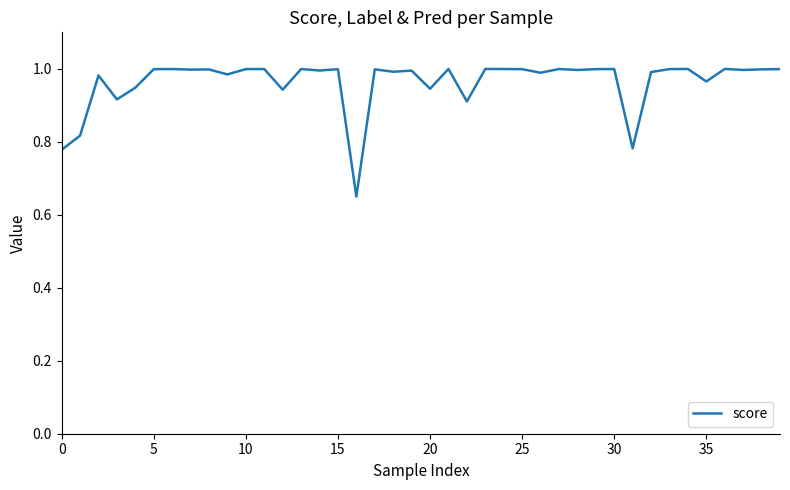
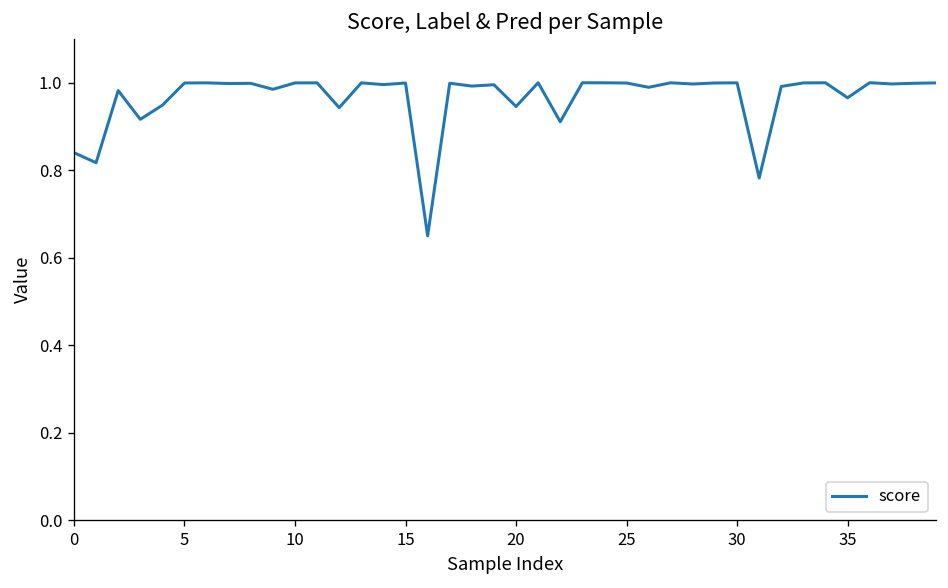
0: 0.78 -> 0.84
